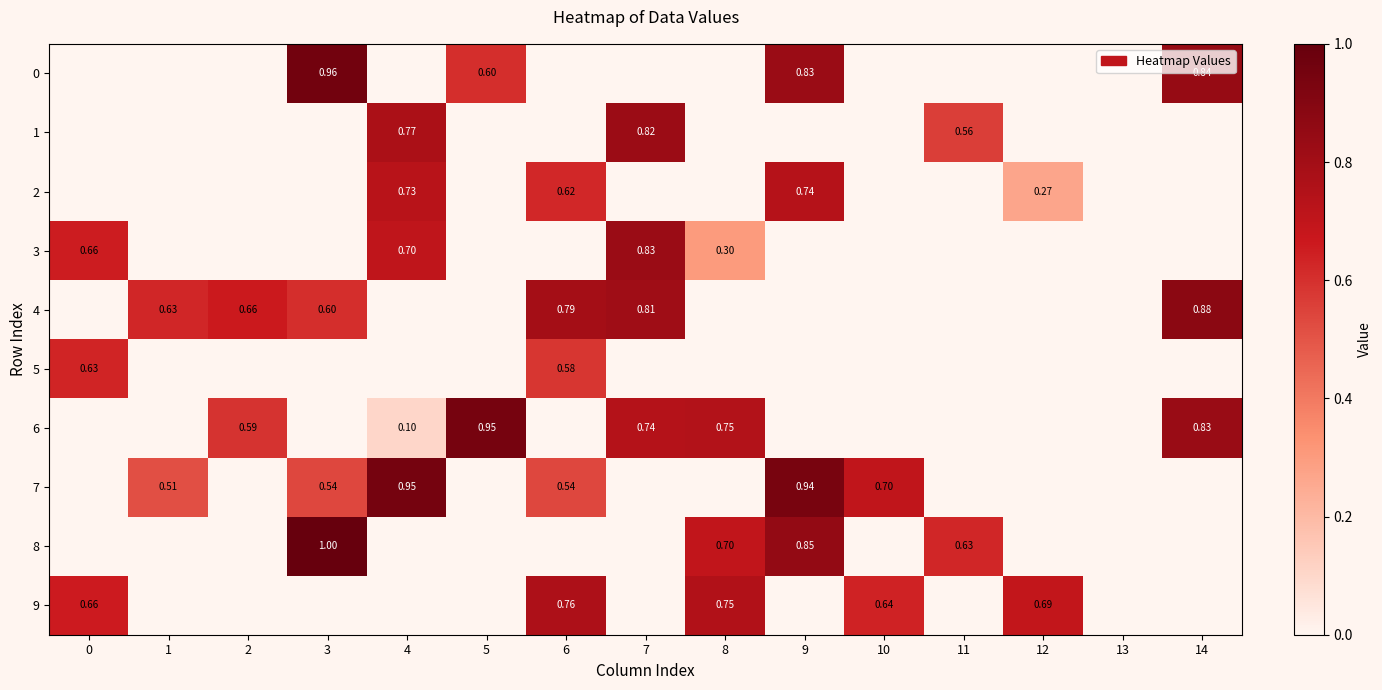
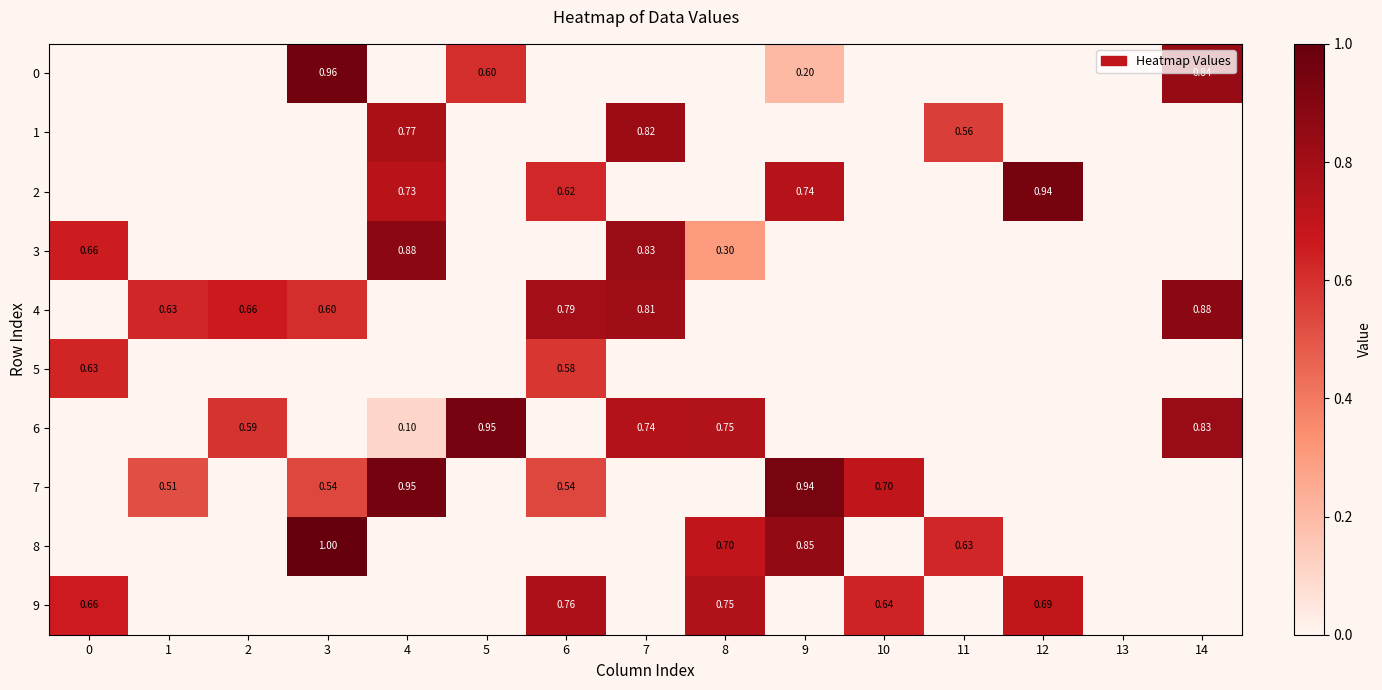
0, 9: 0.83 -> 0.20
2, 12: 0.27 -> 0.94
3, 4: 0.70 -> 0.88
